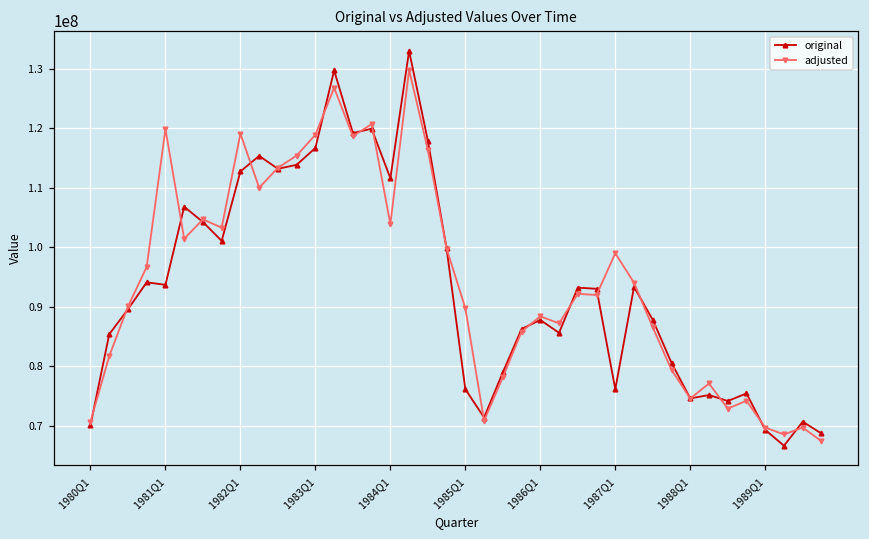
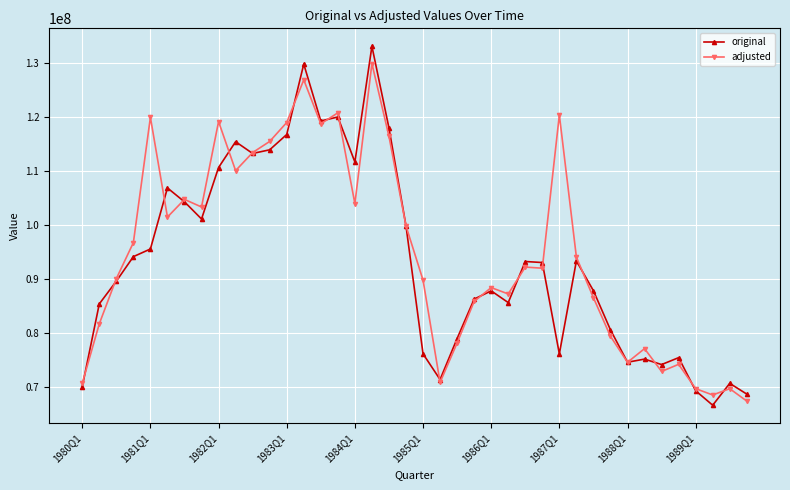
original, 1981Q1: 94000000 -> 96000000
original, 1982Q1: 113000000 -> 111000000
adjusted, 1987Q1: 99000000 -> 120000000
